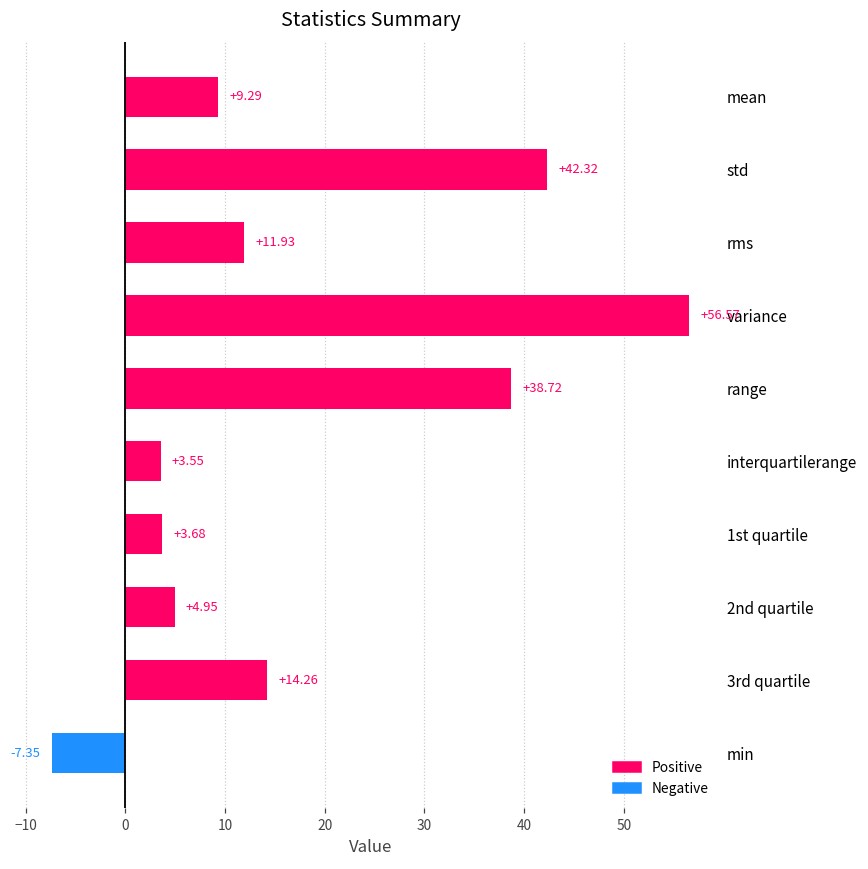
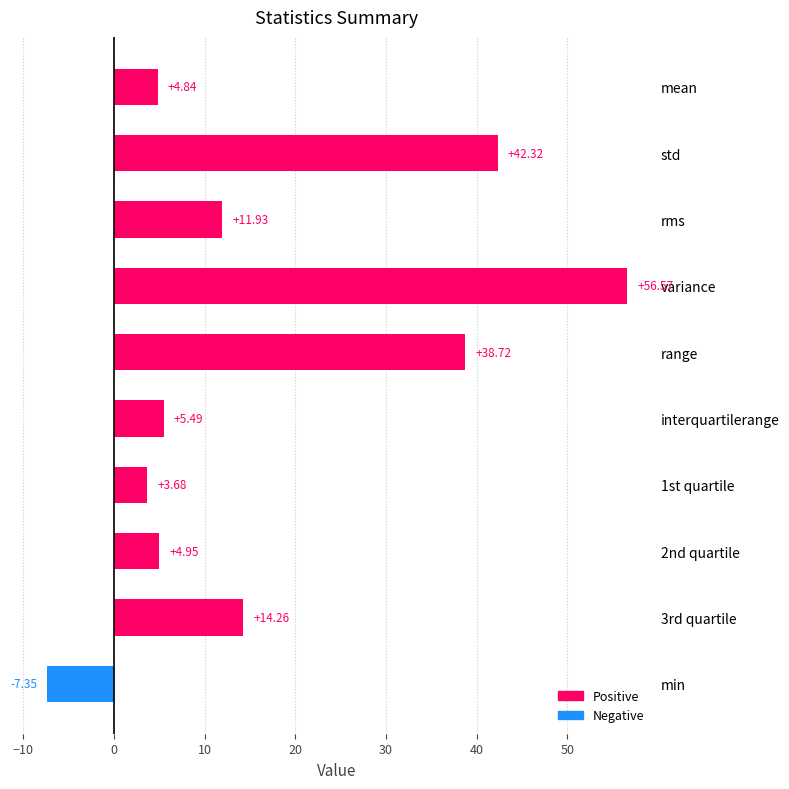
mean: +9.29 -> +4.84
interquartilerange: +3.55 -> +5.49
